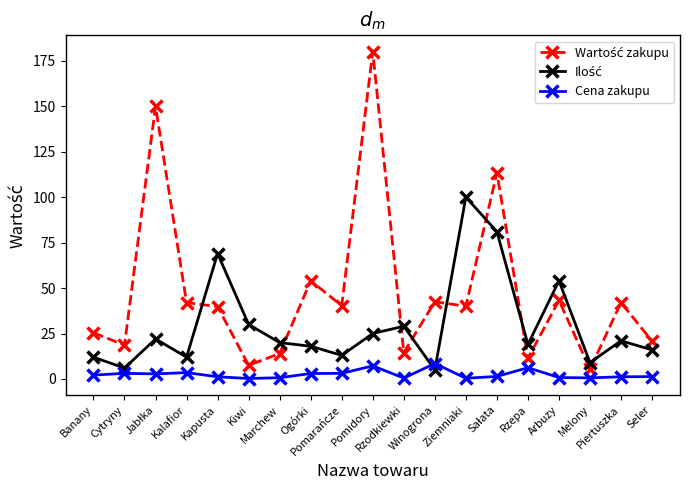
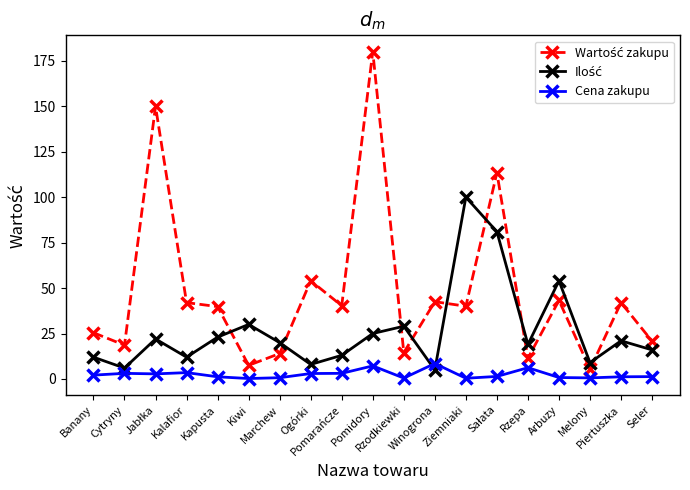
Ilość, Kapusta: 69 -> 23
Ilość, Ogórki: 18 -> 8
